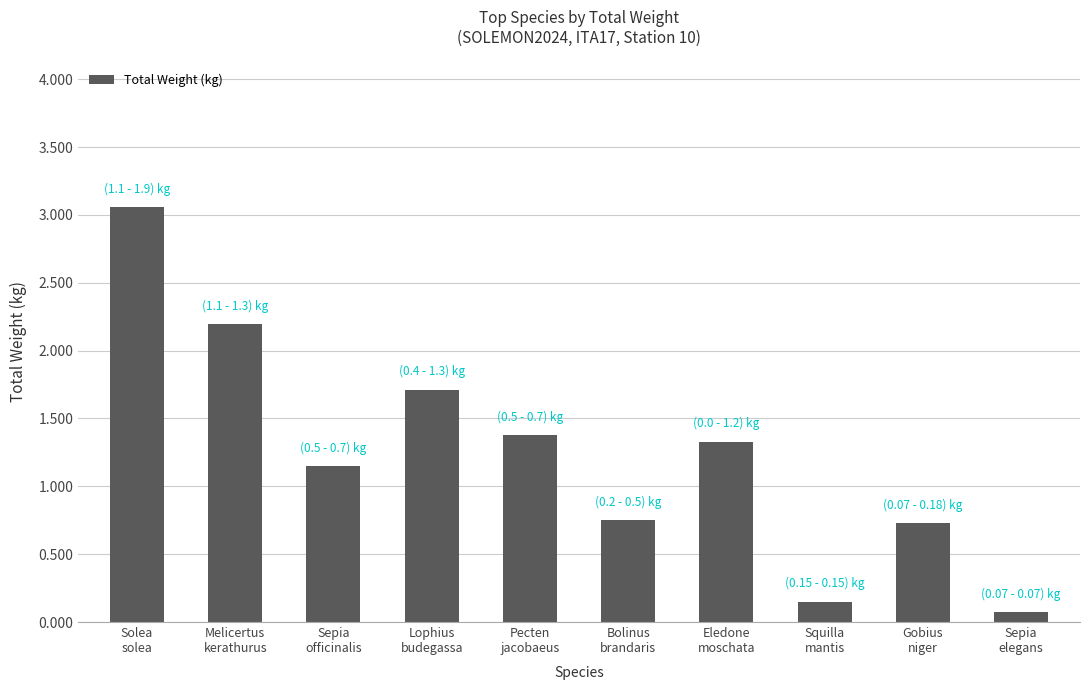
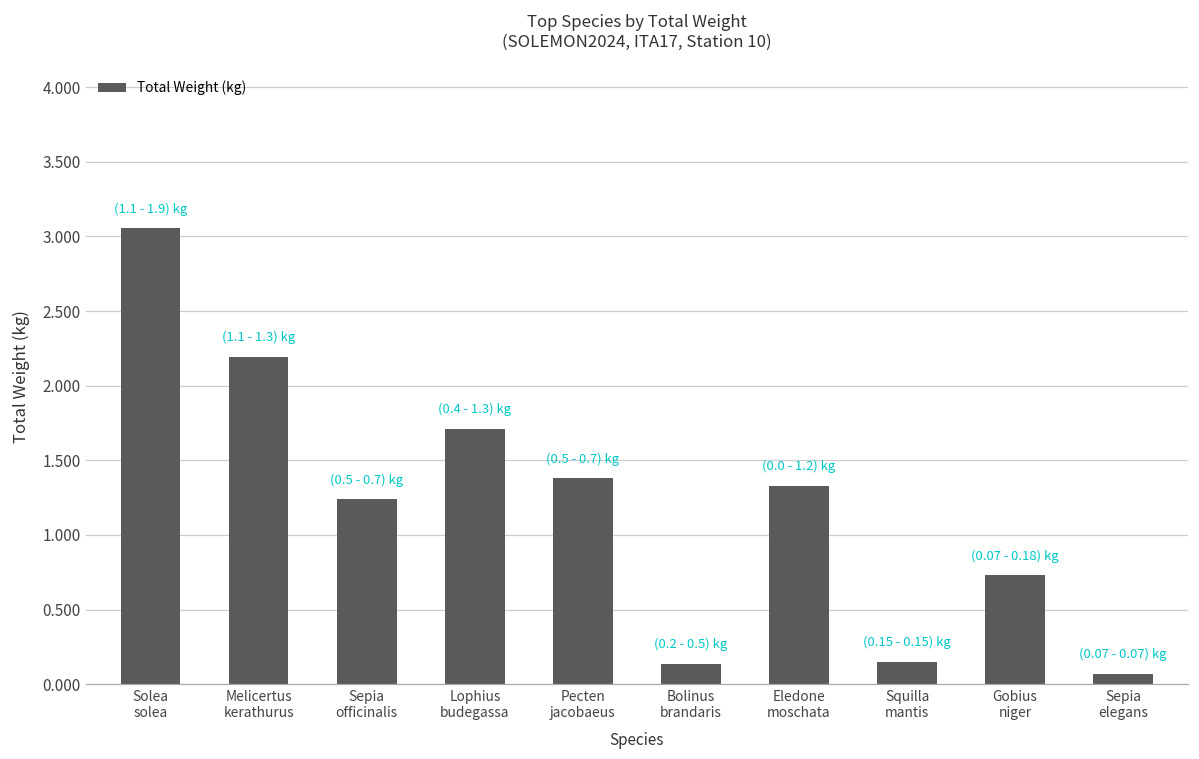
Sepia officinalis: 1.15 -> 1.24
Bolinus brandaris: 0.75 -> 0.14
